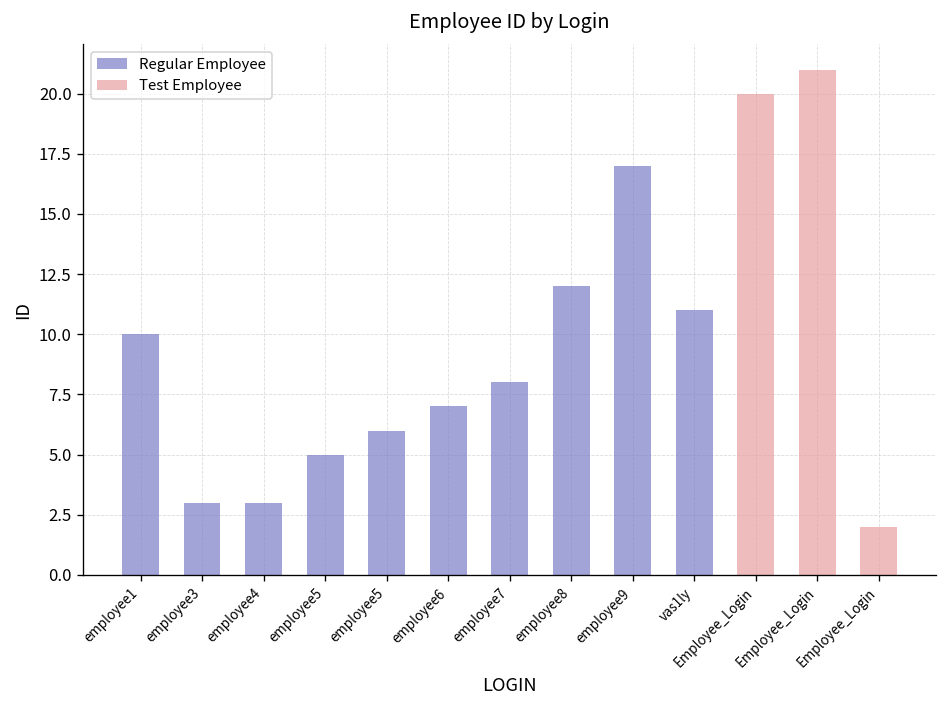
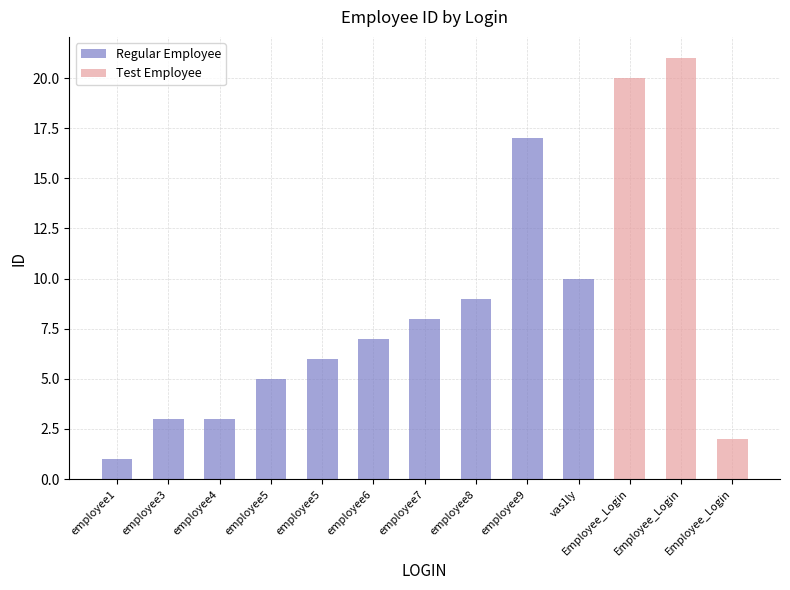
employee1: 10 -> 1
employee8: 12 -> 9
vas1ly: 11 -> 10
